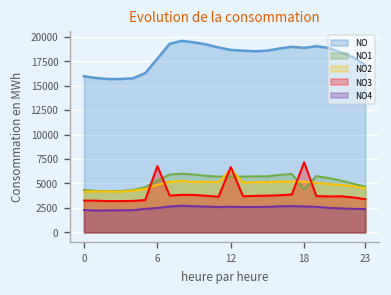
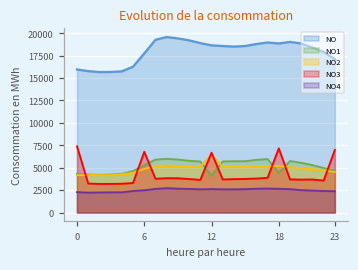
NO3, 0: 3000 -> 7000
NO1, 12: 6000 -> 4000
NO3, 23: 3000 -> 7000
